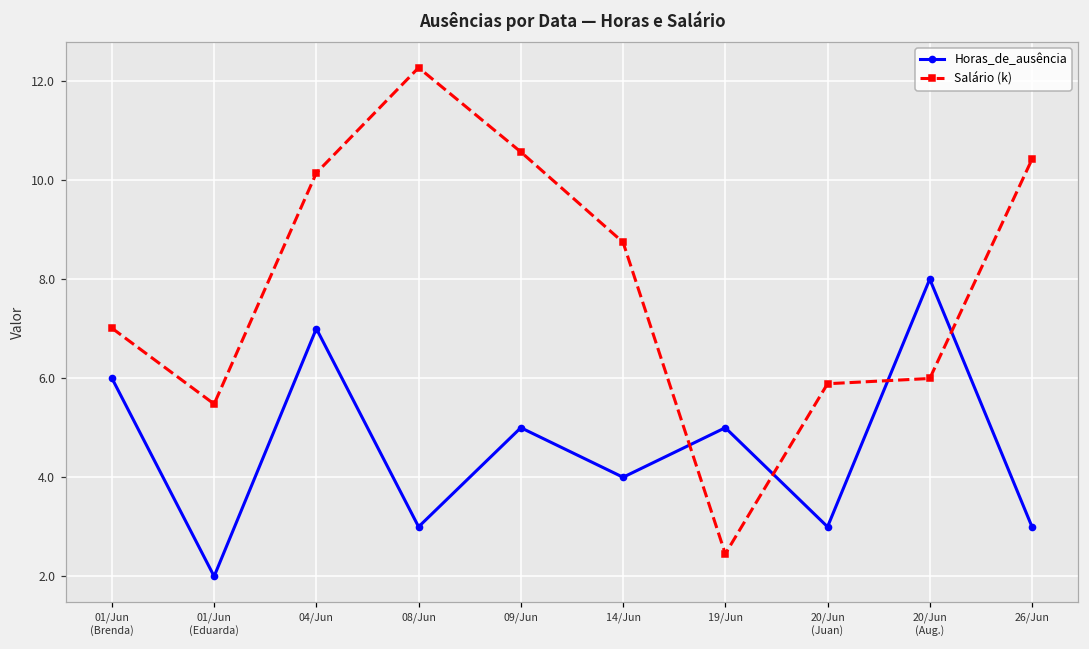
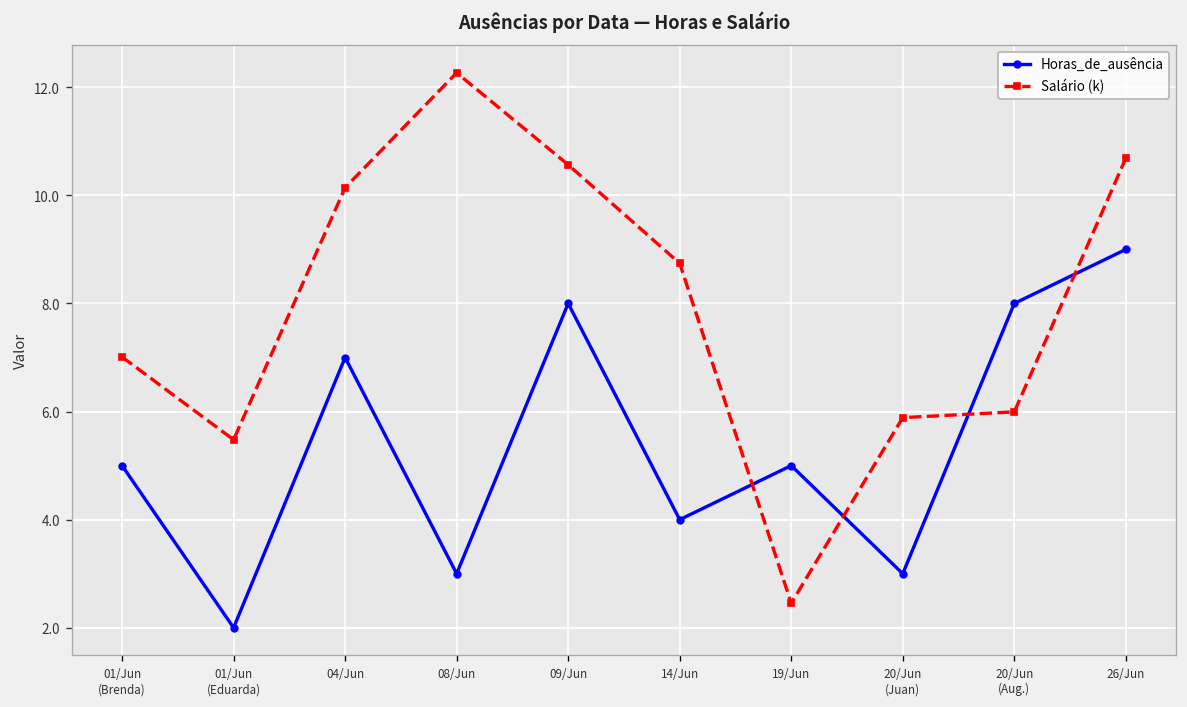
Horas_de_ausência, 01/Jun (Brenda): 6 -> 5
Horas_de_ausência, 09/Jun: 5 -> 8
Horas_de_ausência, 26/Jun: 3 -> 9
Salário (k), 26/Jun: 10.4 -> 10.7
